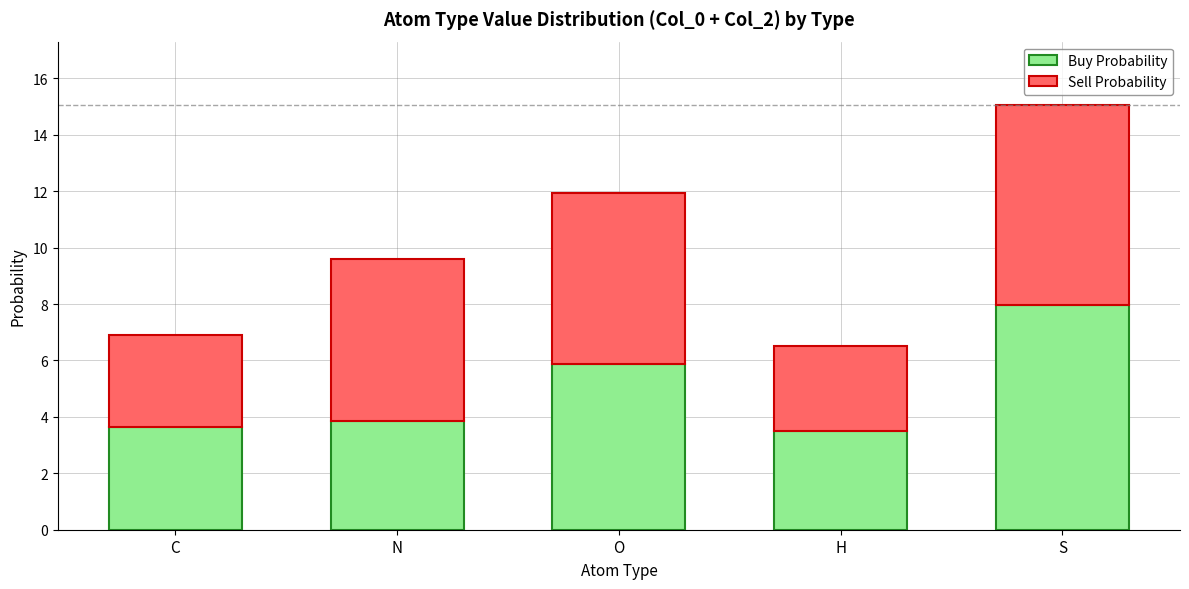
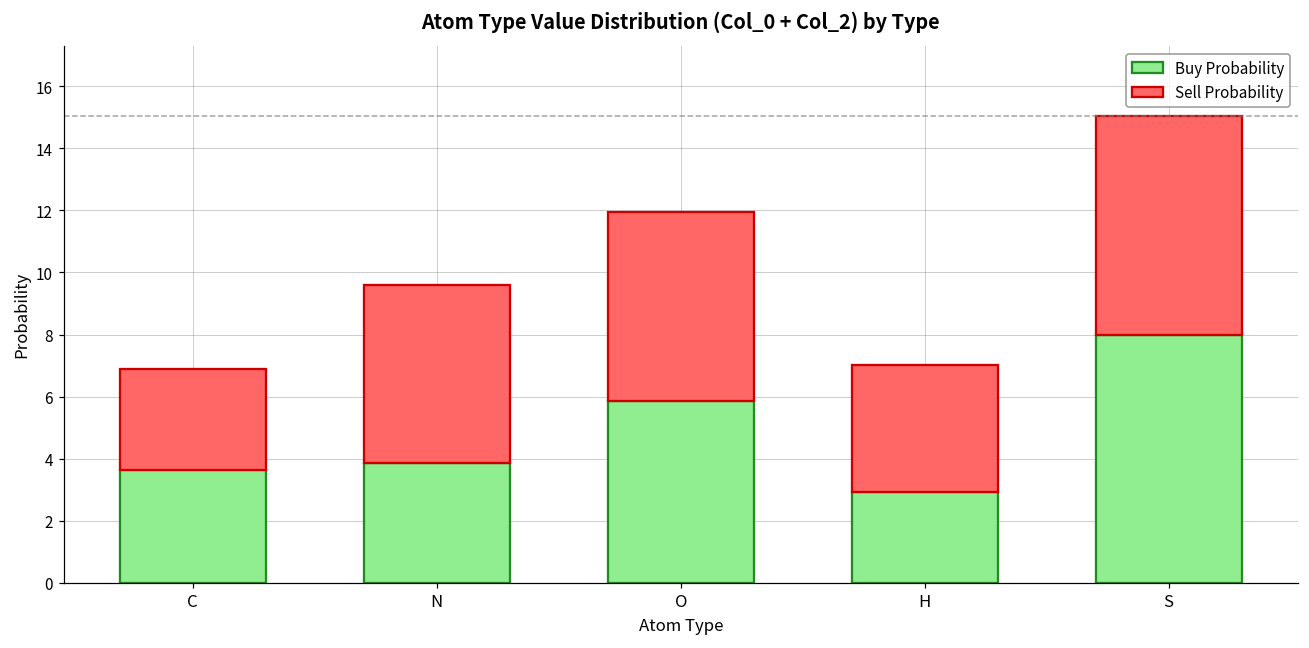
Buy Probability, H: 3.5 -> 2.9
Sell Probability, H: 3.0 -> 4.1
